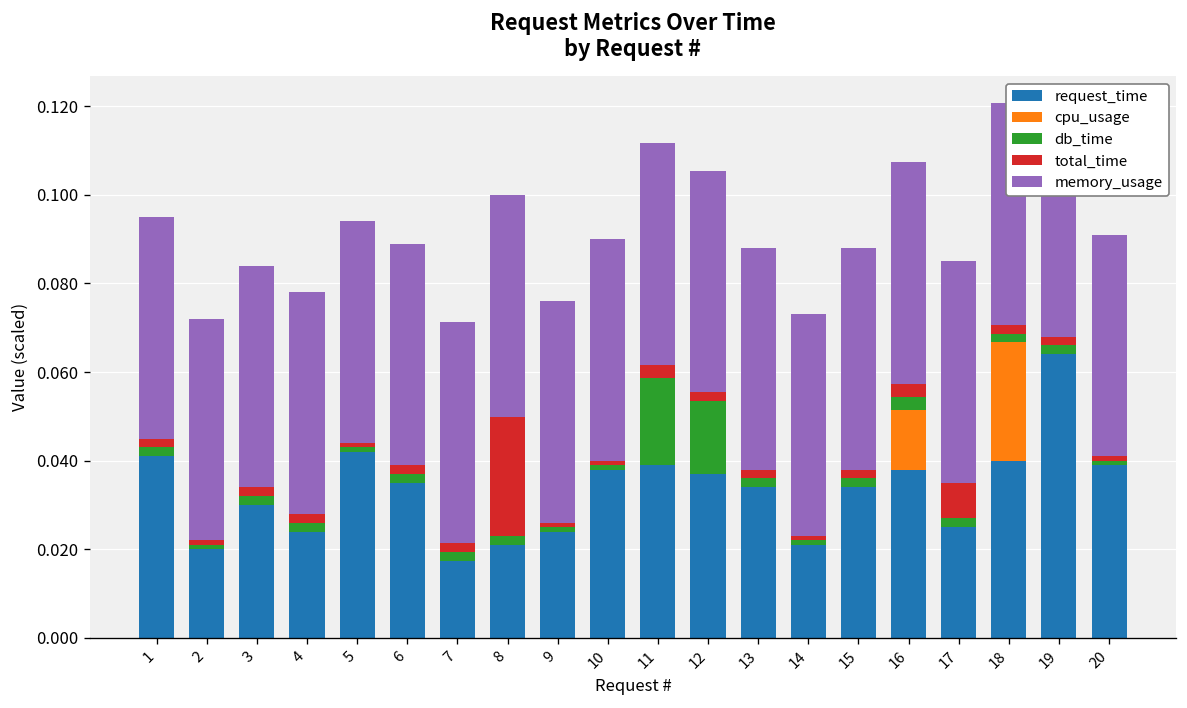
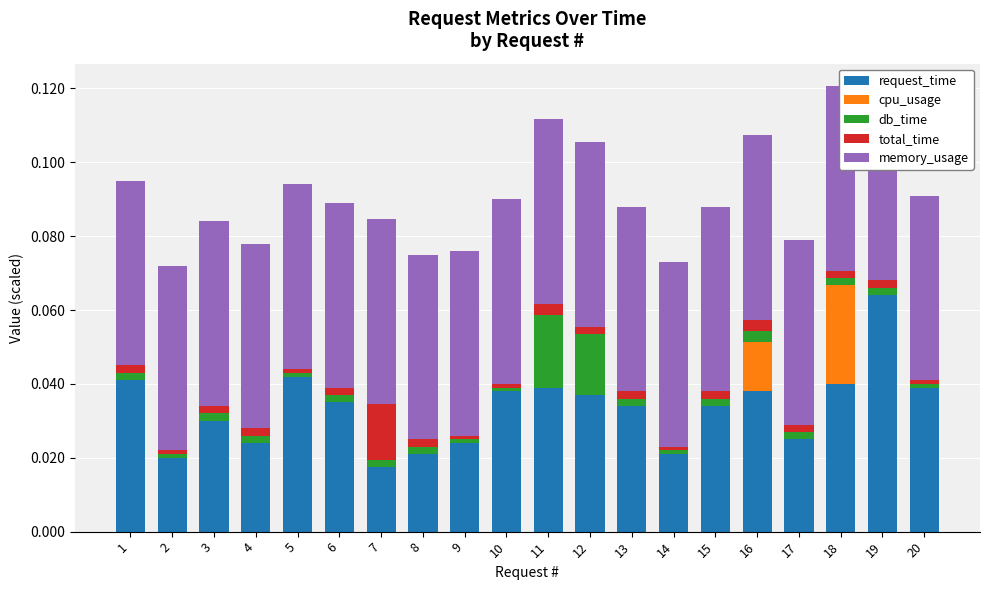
total_time, 7: 0.002 -> 0.015
total_time, 8: 0.027 -> 0.002
total_time, 17: 0.008 -> 0.002
